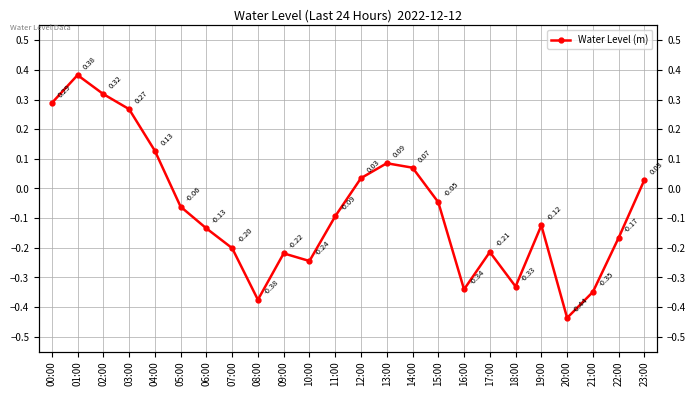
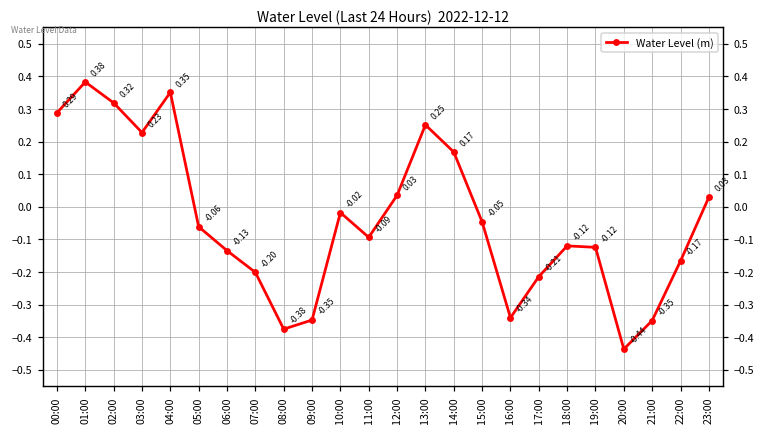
03:00: 0.27 -> 0.23
04:00: 0.13 -> 0.35
09:00: -0.22 -> -0.35
10:00: -0.24 -> -0.02
13:00: 0.09 -> 0.25
14:00: 0.07 -> 0.17
18:00: -0.33 -> -0.12
